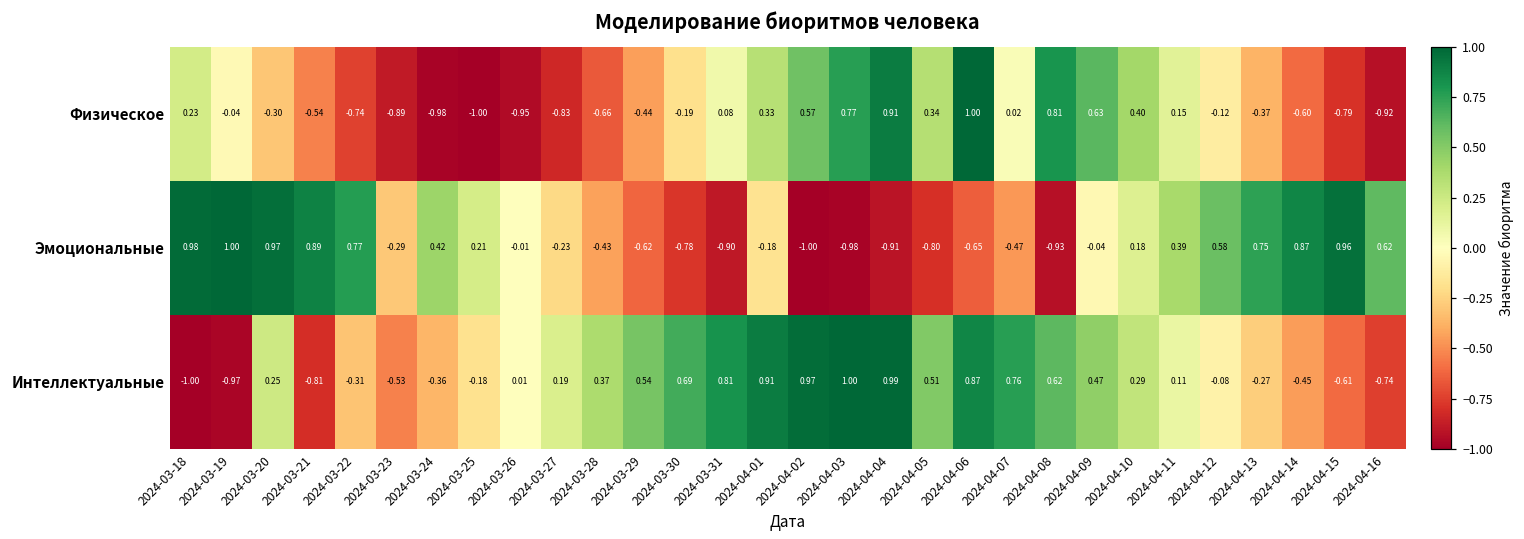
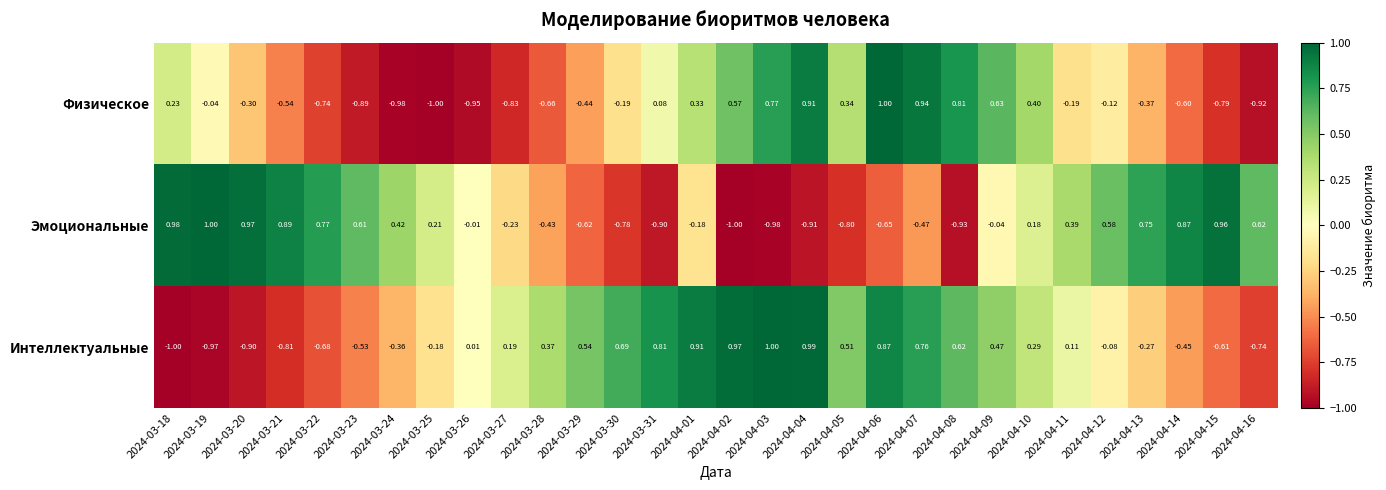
Физическое, 2024-04-07: 0.02 -> 0.94
Физическое, 2024-04-11: 0.15 -> -0.19
Эмоциональные, 2024-03-23: -0.29 -> 0.61
Интеллектуальные, 2024-03-20: 0.25 -> -0.90
Интеллектуальные, 2024-03-22: -0.31 -> -0.68
